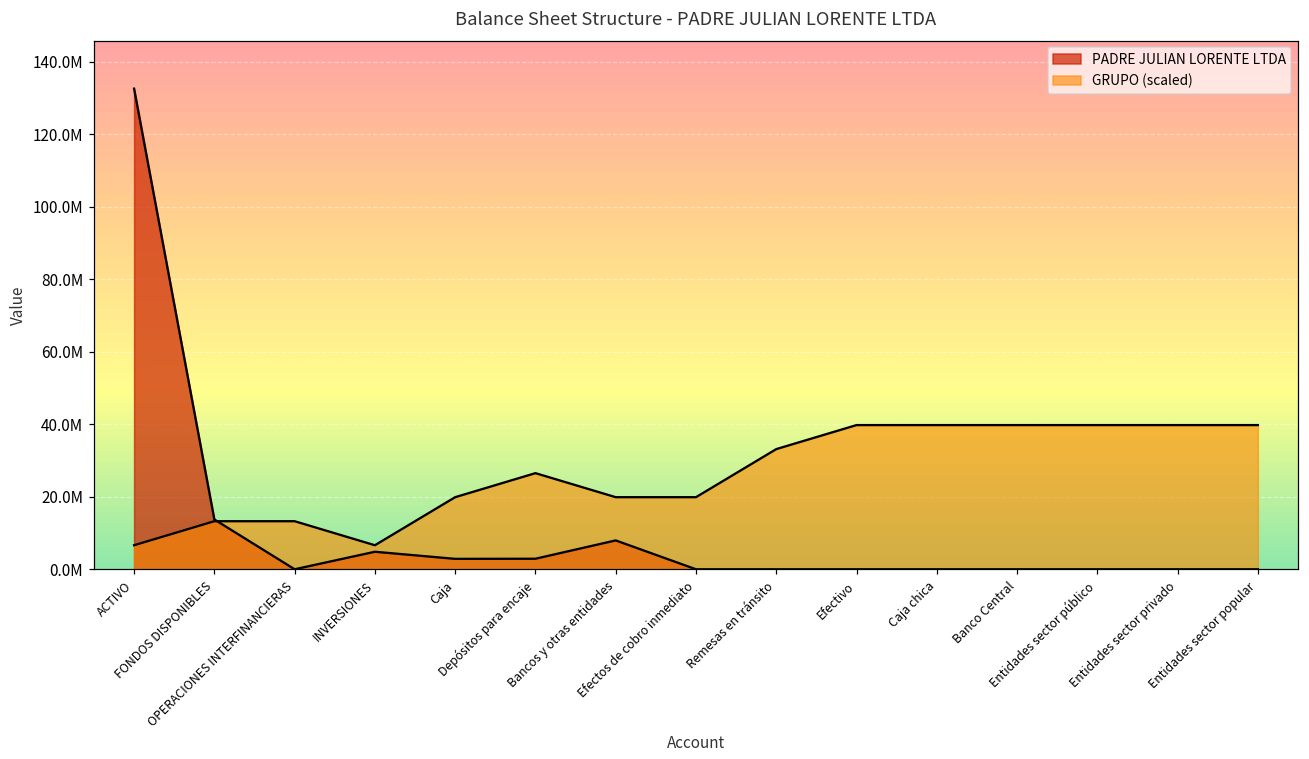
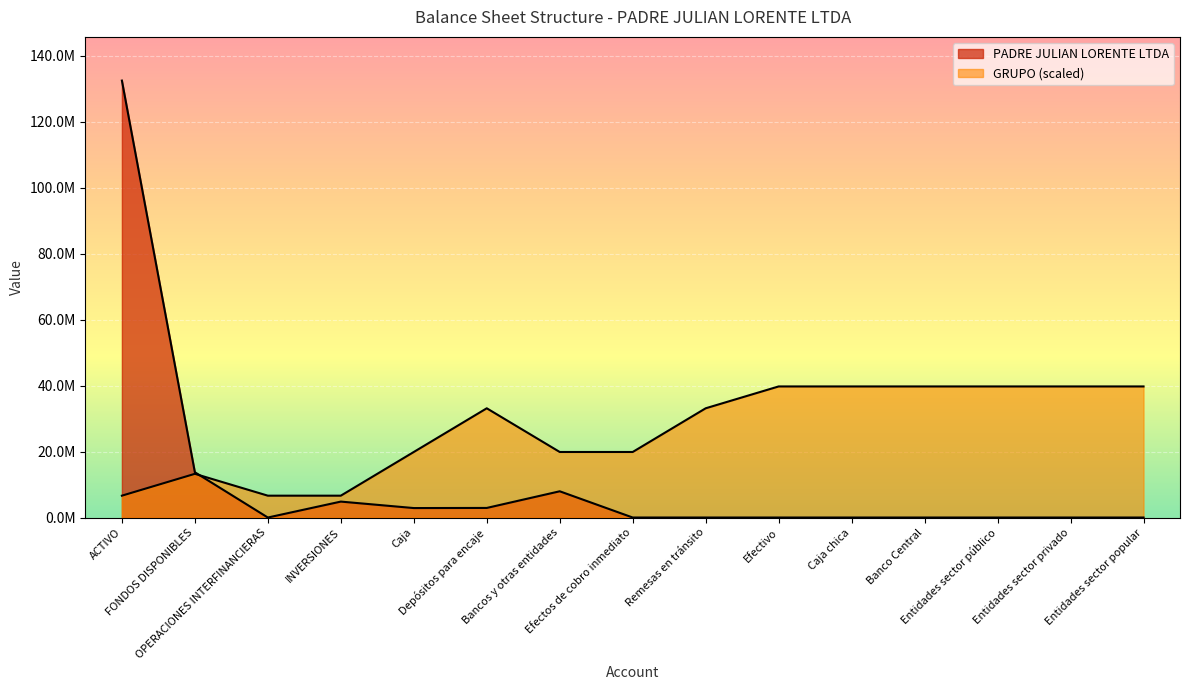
GRUPO (scaled), OPERACIONES INTERFINANCIERAS: 13000000 -> 7000000
GRUPO (scaled), Depósitos para encaje: 27000000 -> 33000000
